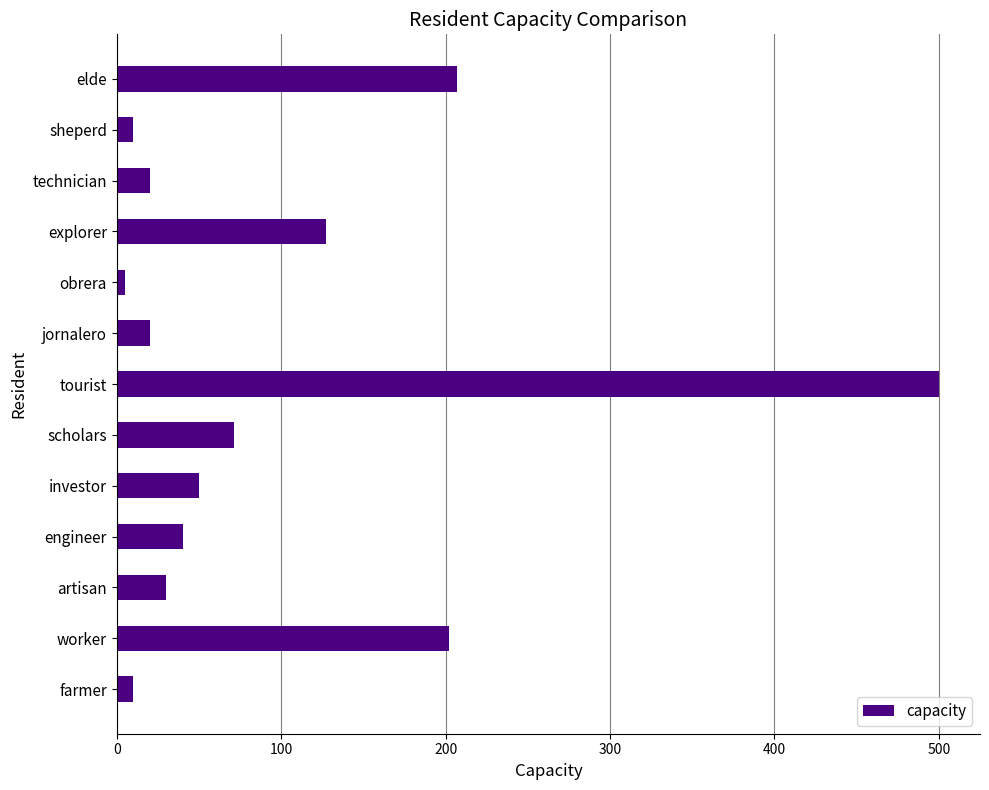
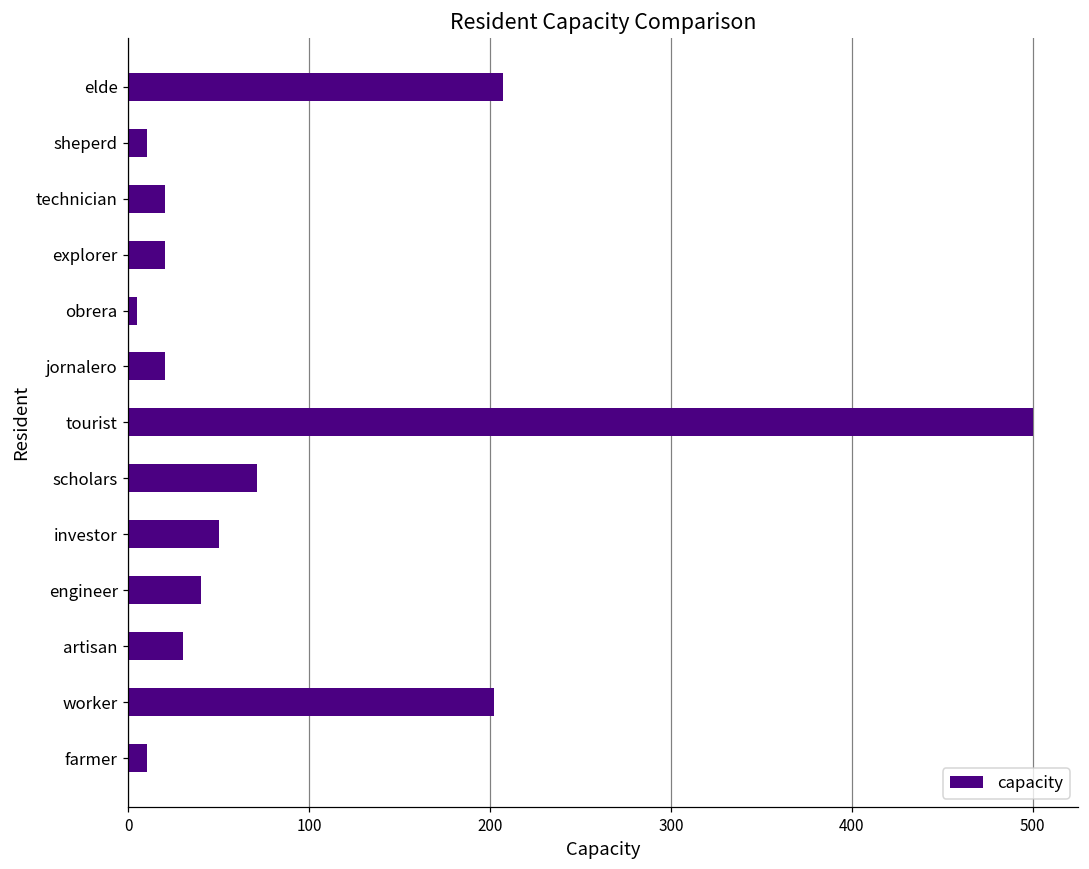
explorer: 127 -> 20
